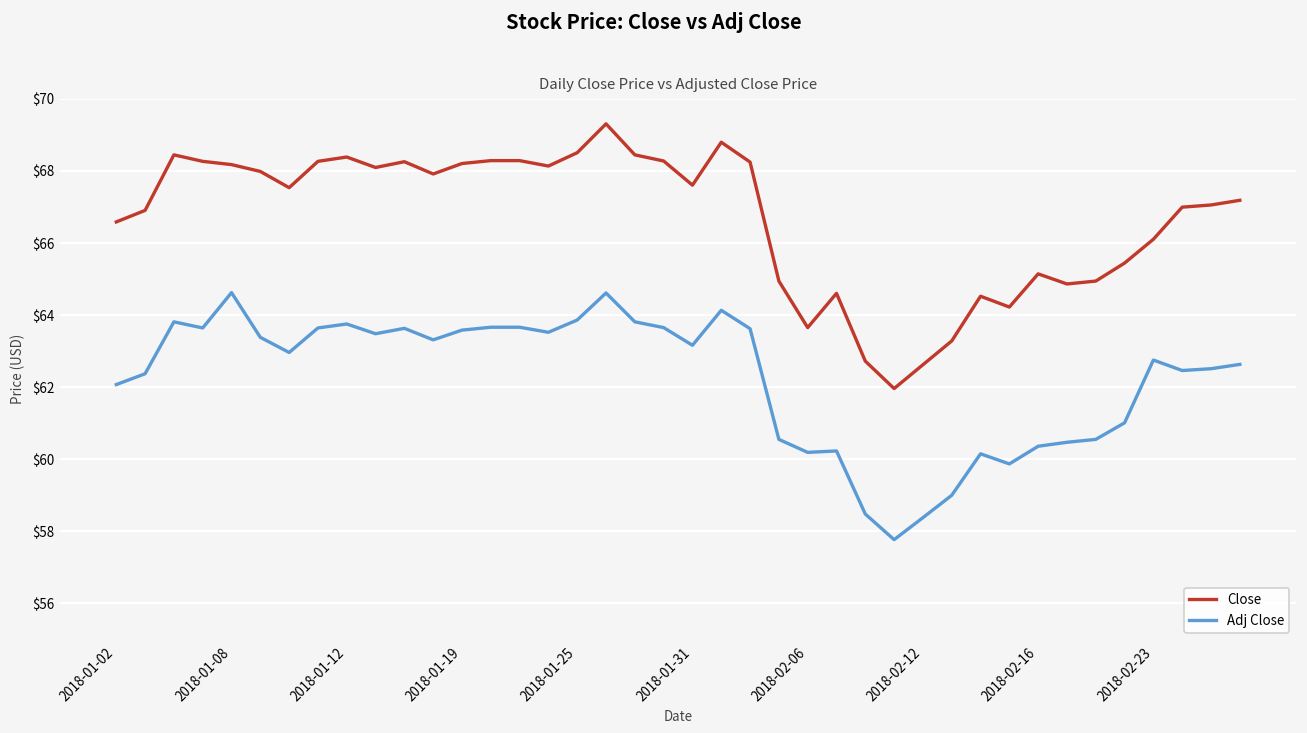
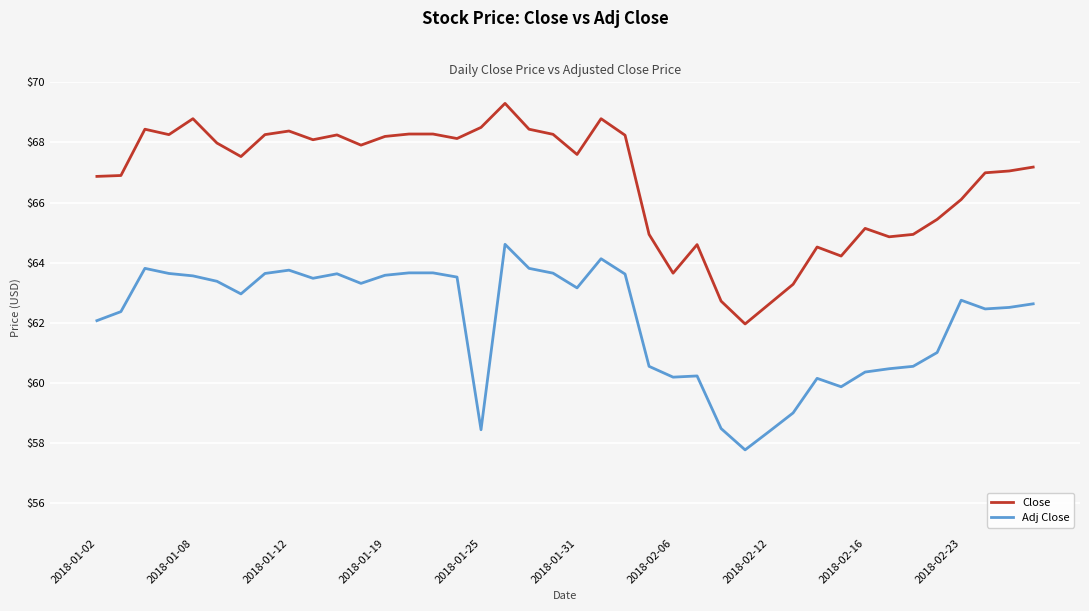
Close, 2018-01-02: $66.6 -> $66.9
Close, 2018-01-08: $68.2 -> $68.8
Adj Close, 2018-01-08: $64.6 -> $63.6
Adj Close, 2018-01-25: $63.9 -> $58.4
